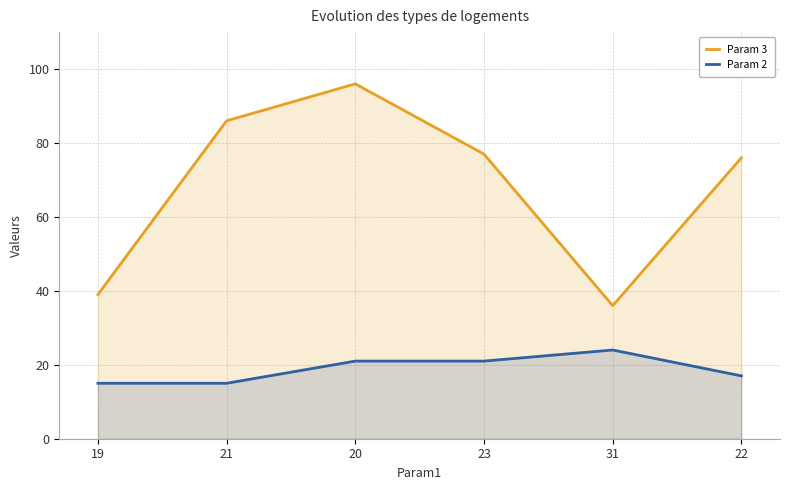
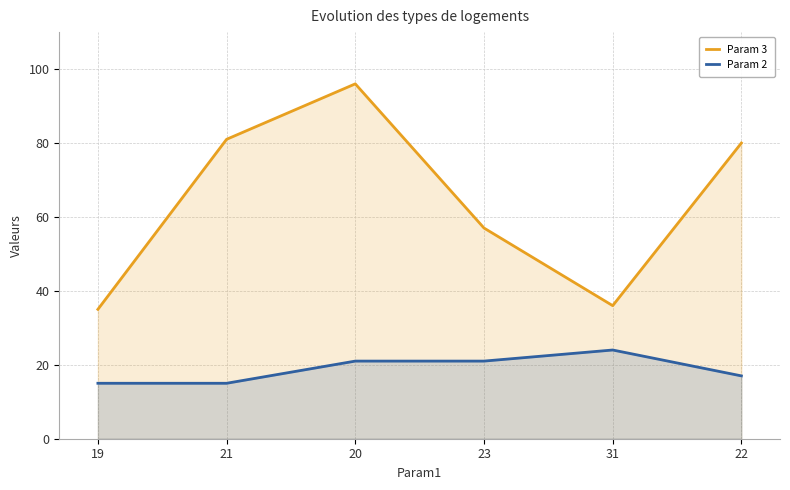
Param 3, 19: 39 -> 35
Param 3, 21: 86 -> 81
Param 3, 23: 77 -> 57
Param 3, 22: 76 -> 80
